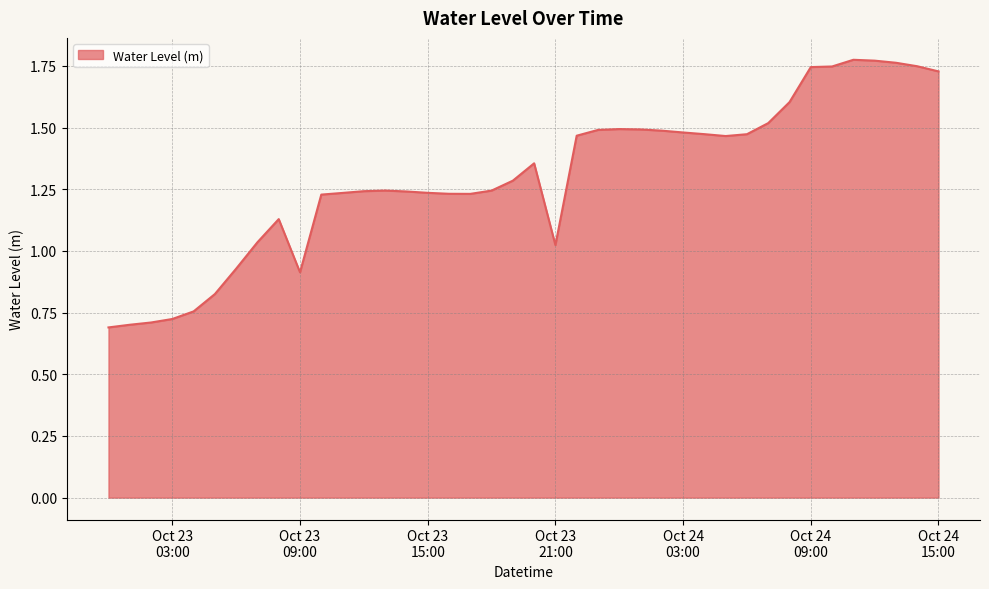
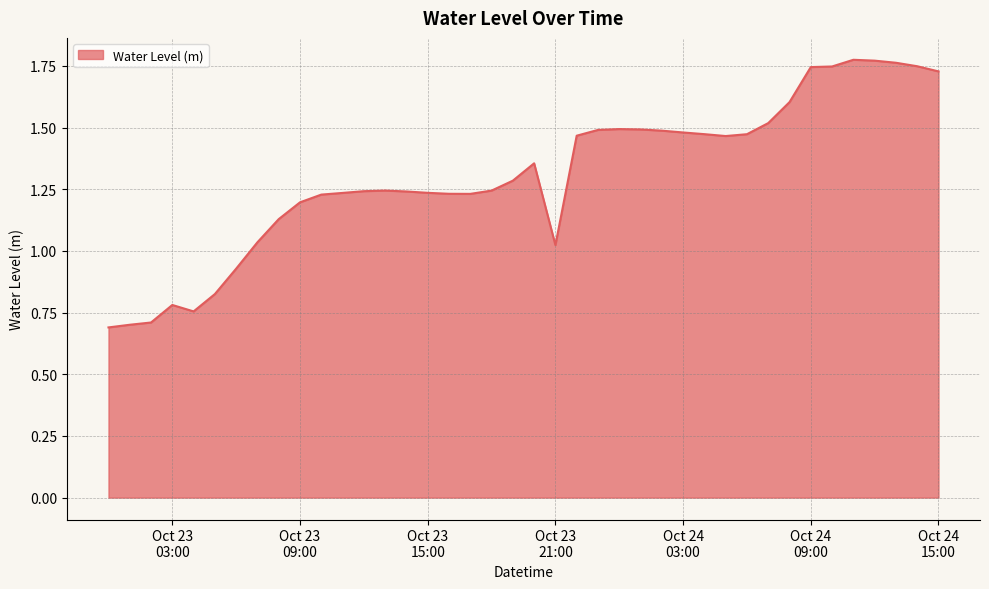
Oct 23 03:00: 0.72 -> 0.78
Oct 23 09:00: 0.91 -> 1.20
